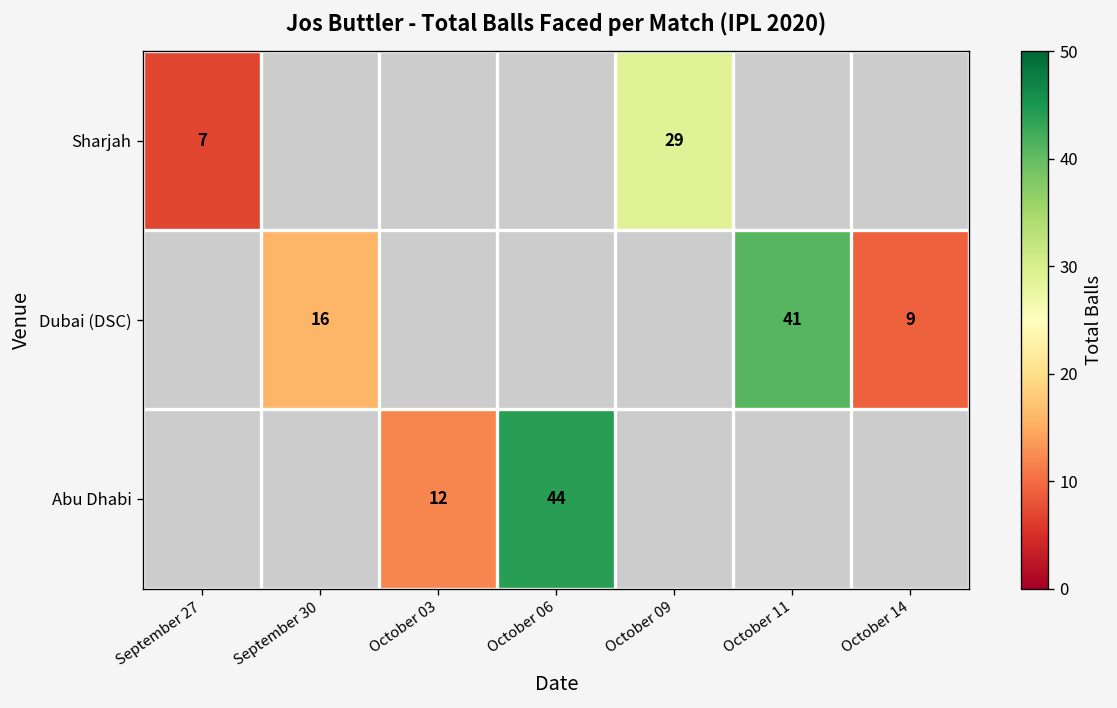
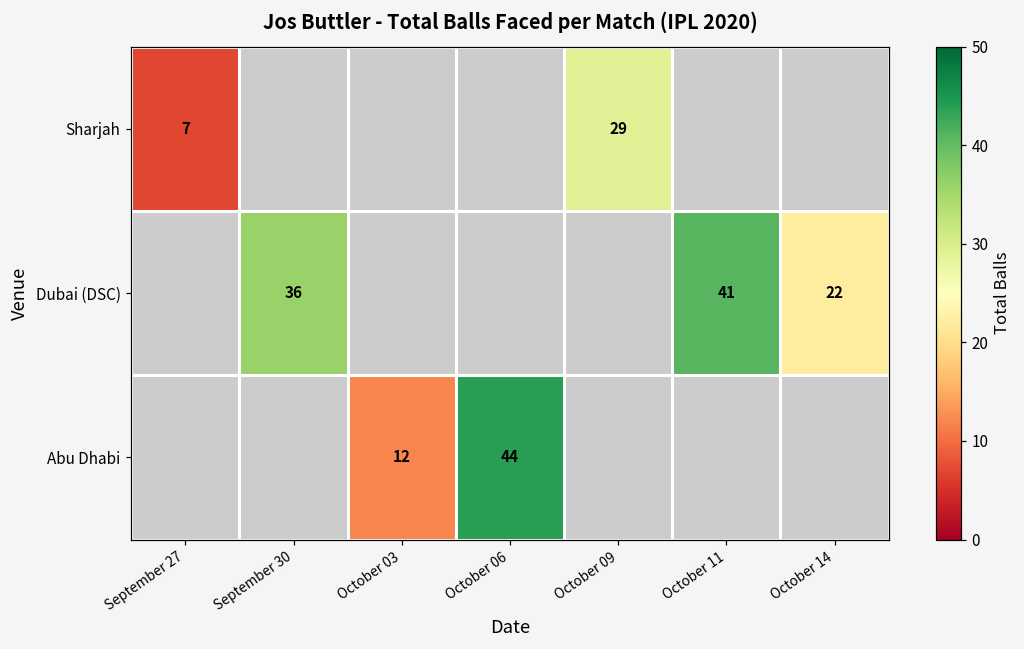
Dubai (DSC), September 30: 16 -> 36
Dubai (DSC), October 14: 9 -> 22
